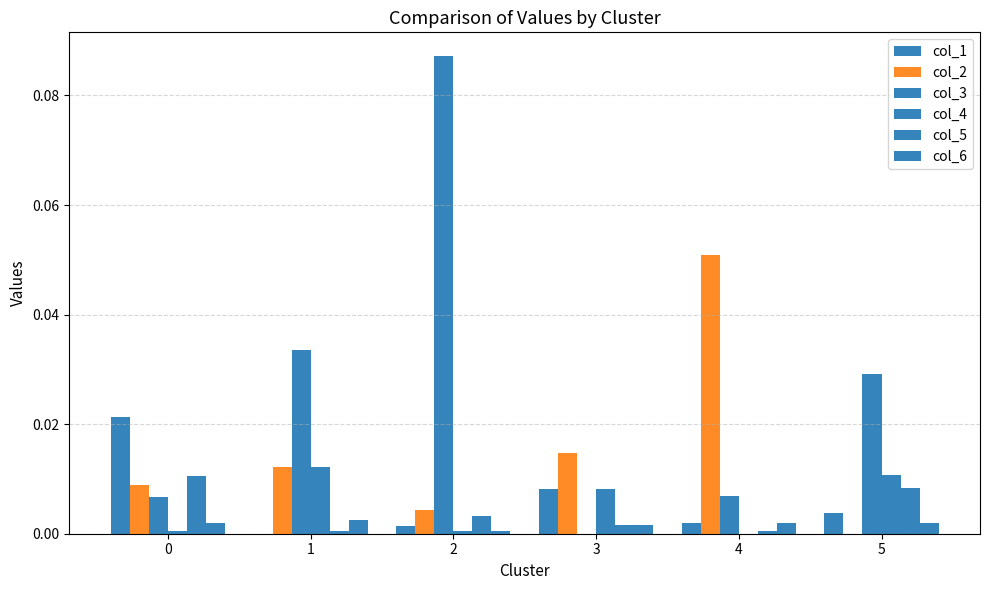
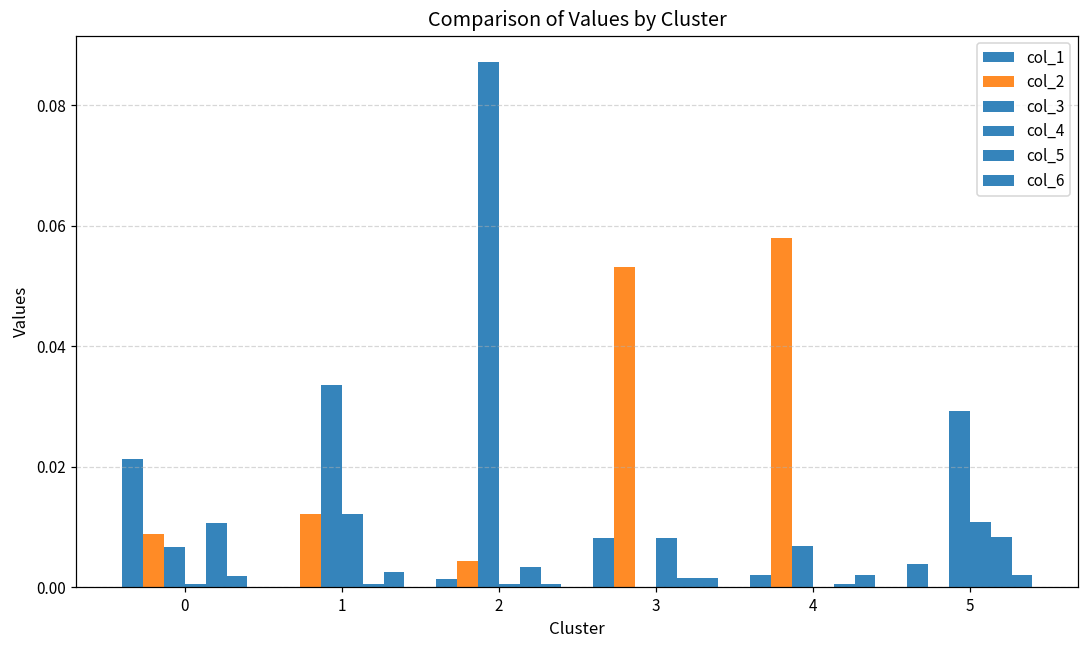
col_2, 3: 0.015 -> 0.053
col_2, 4: 0.051 -> 0.058
